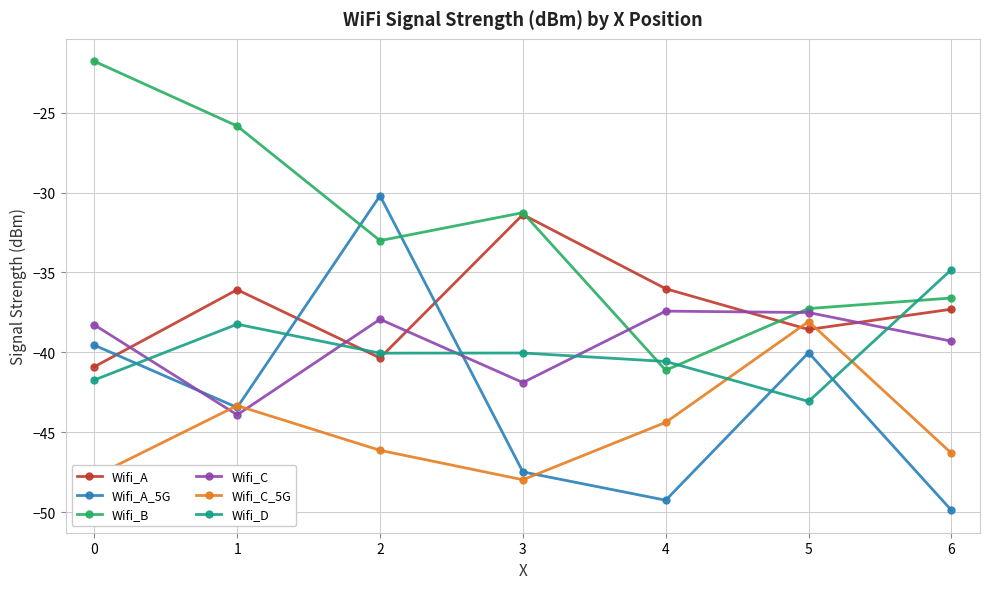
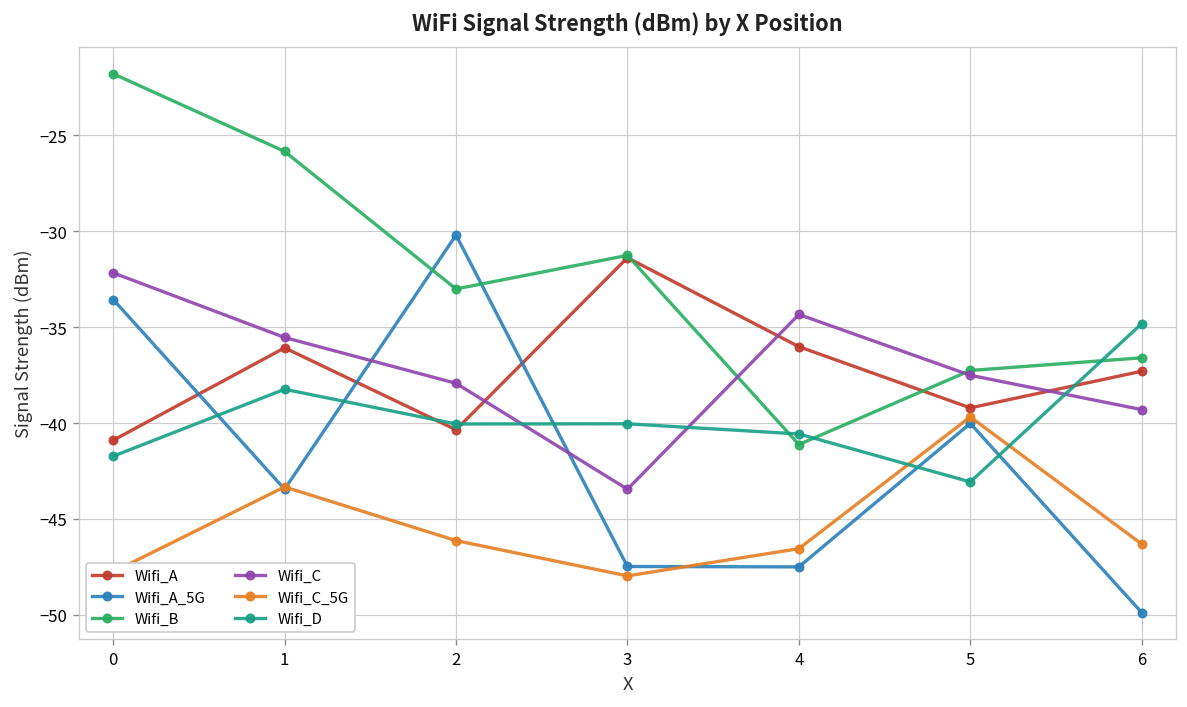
Wifi_A_5G, 0: -39.6 -> -33.6
Wifi_C, 0: -38.3 -> -32.2
Wifi_C, 1: -43.9 -> -35.5
Wifi_C, 3: -41.9 -> -43.5
Wifi_A_5G, 4: -49.3 -> -47.5
Wifi_C, 4: -37.4 -> -34.3
Wifi_C_5G, 4: -44.4 -> -46.6
Wifi_A, 5: -38.6 -> -39.2
Wifi_C_5G, 5: -38.1 -> -39.7
